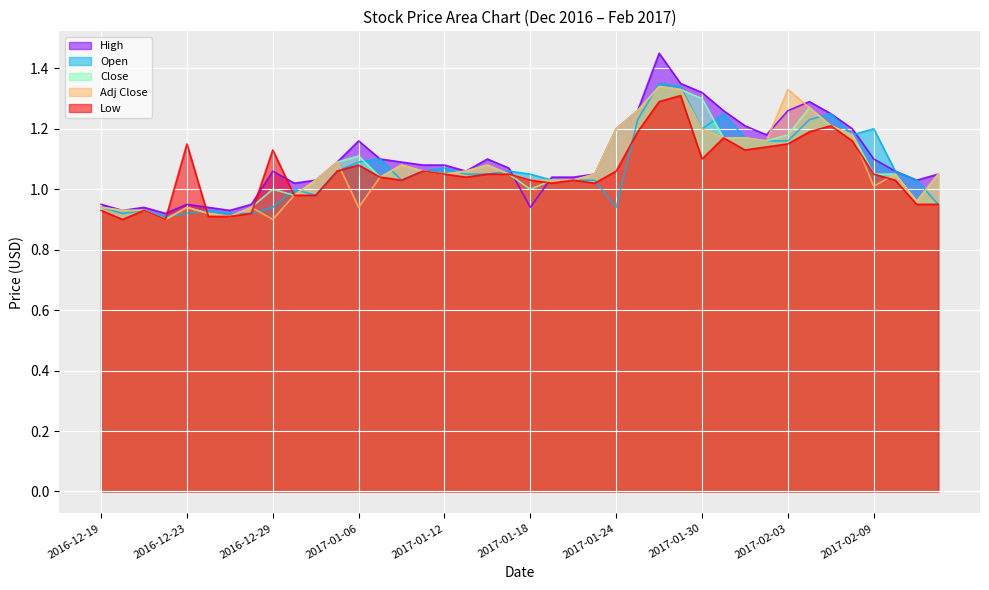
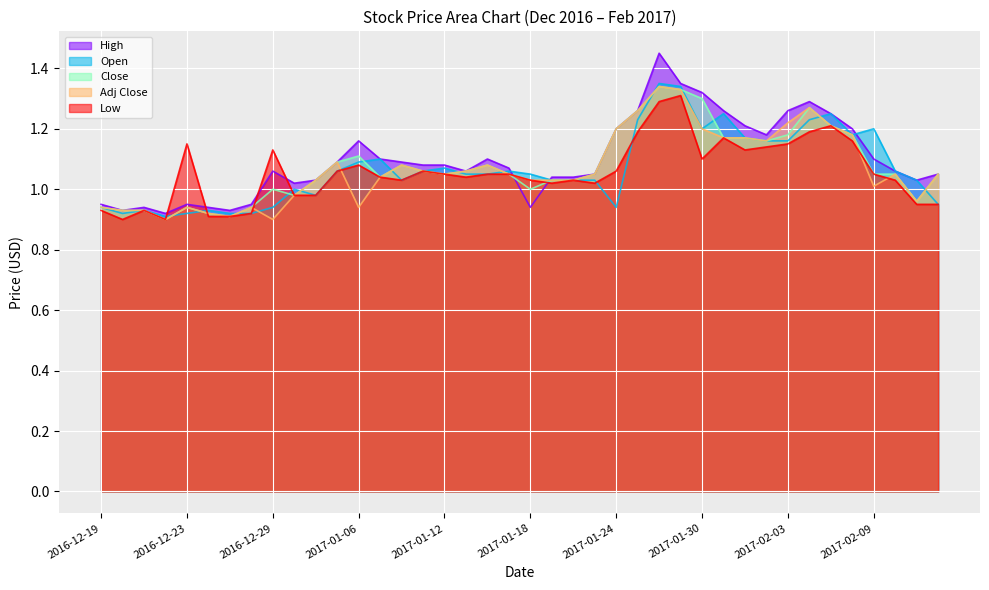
Adj Close, 2017-02-03: 1.33 -> 1.22
